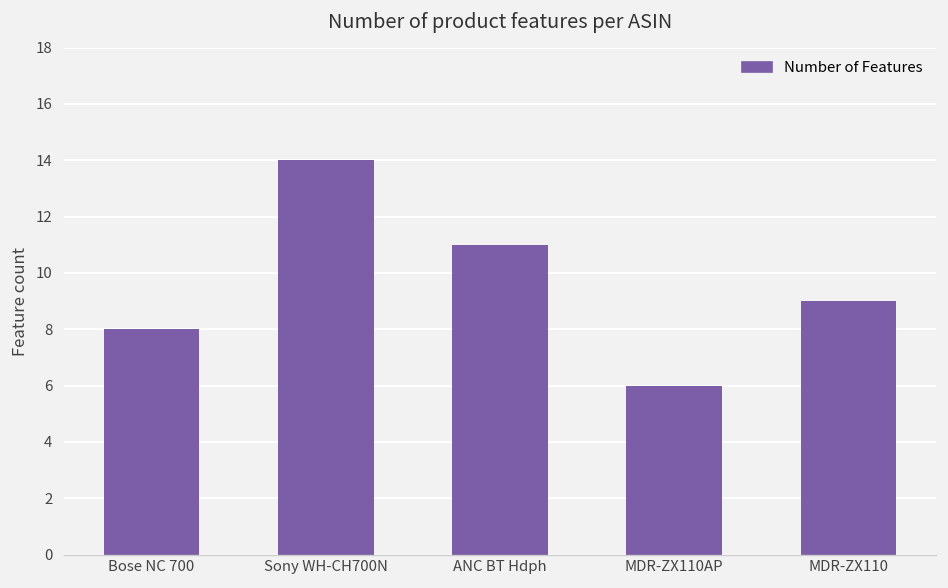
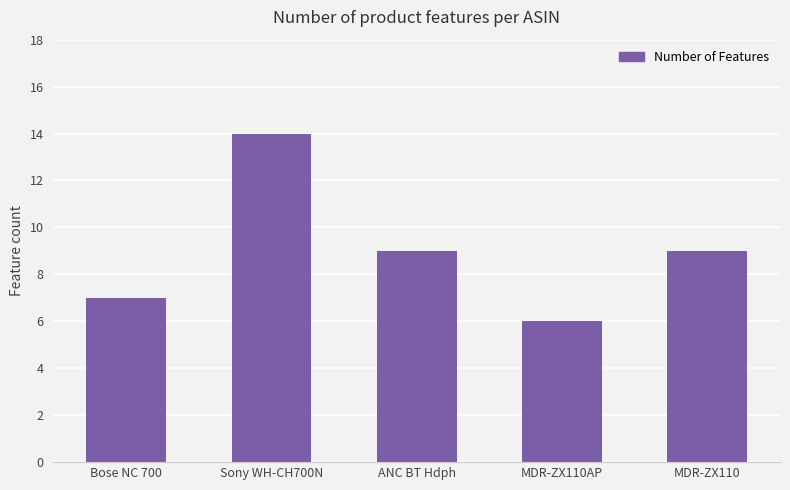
Bose NC 700: 8 -> 7
ANC BT Hdph: 11 -> 9
